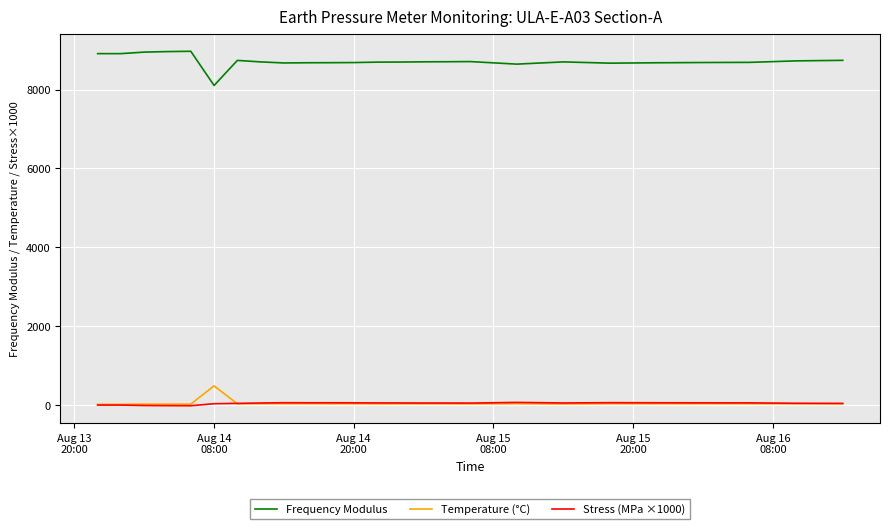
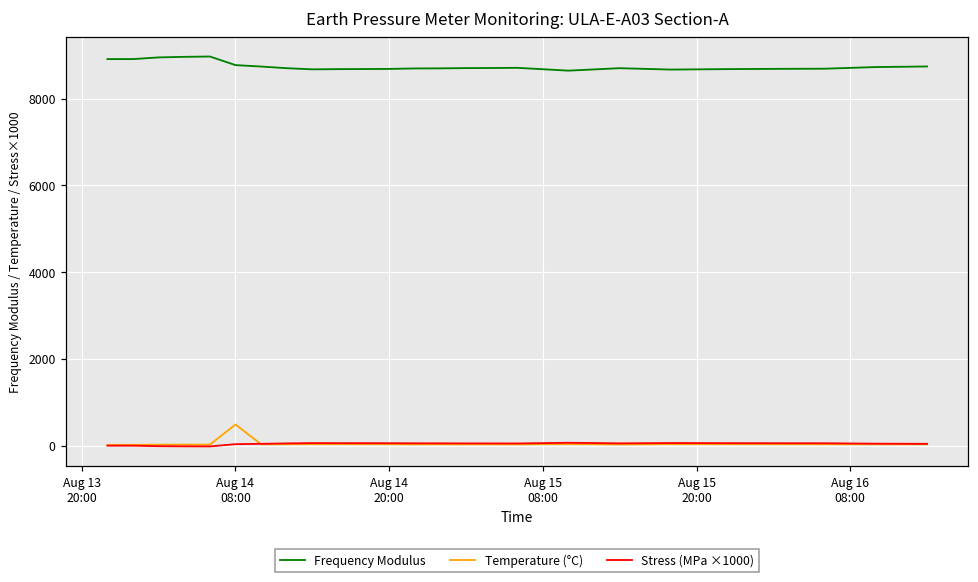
Frequency Modulus, Aug 14 08:00: 8100 -> 8800
